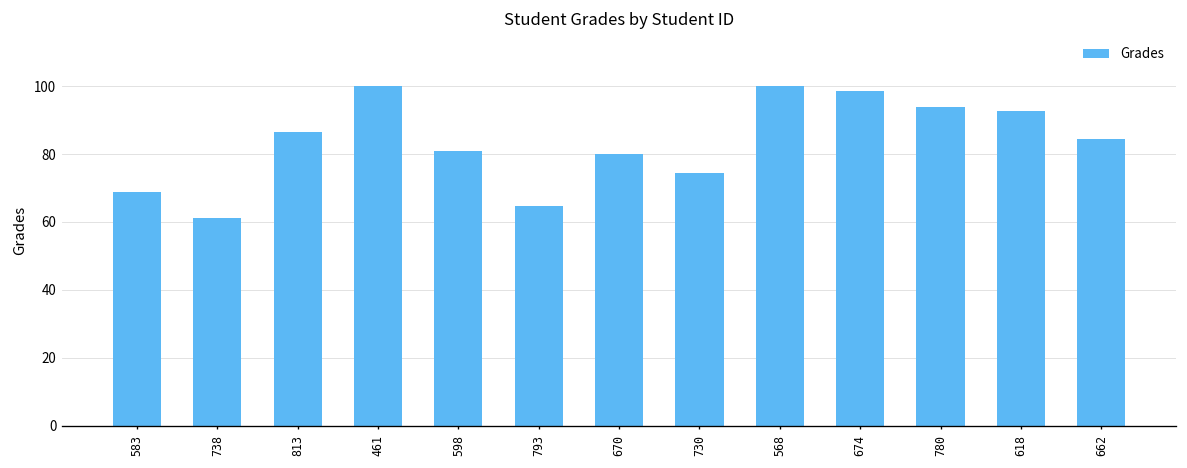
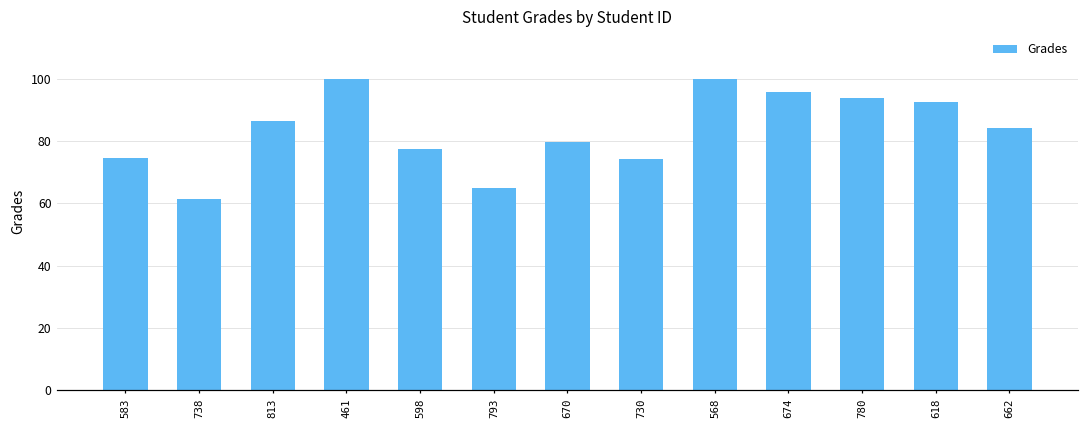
583: 69 -> 75
598: 81 -> 77
674: 99 -> 96
